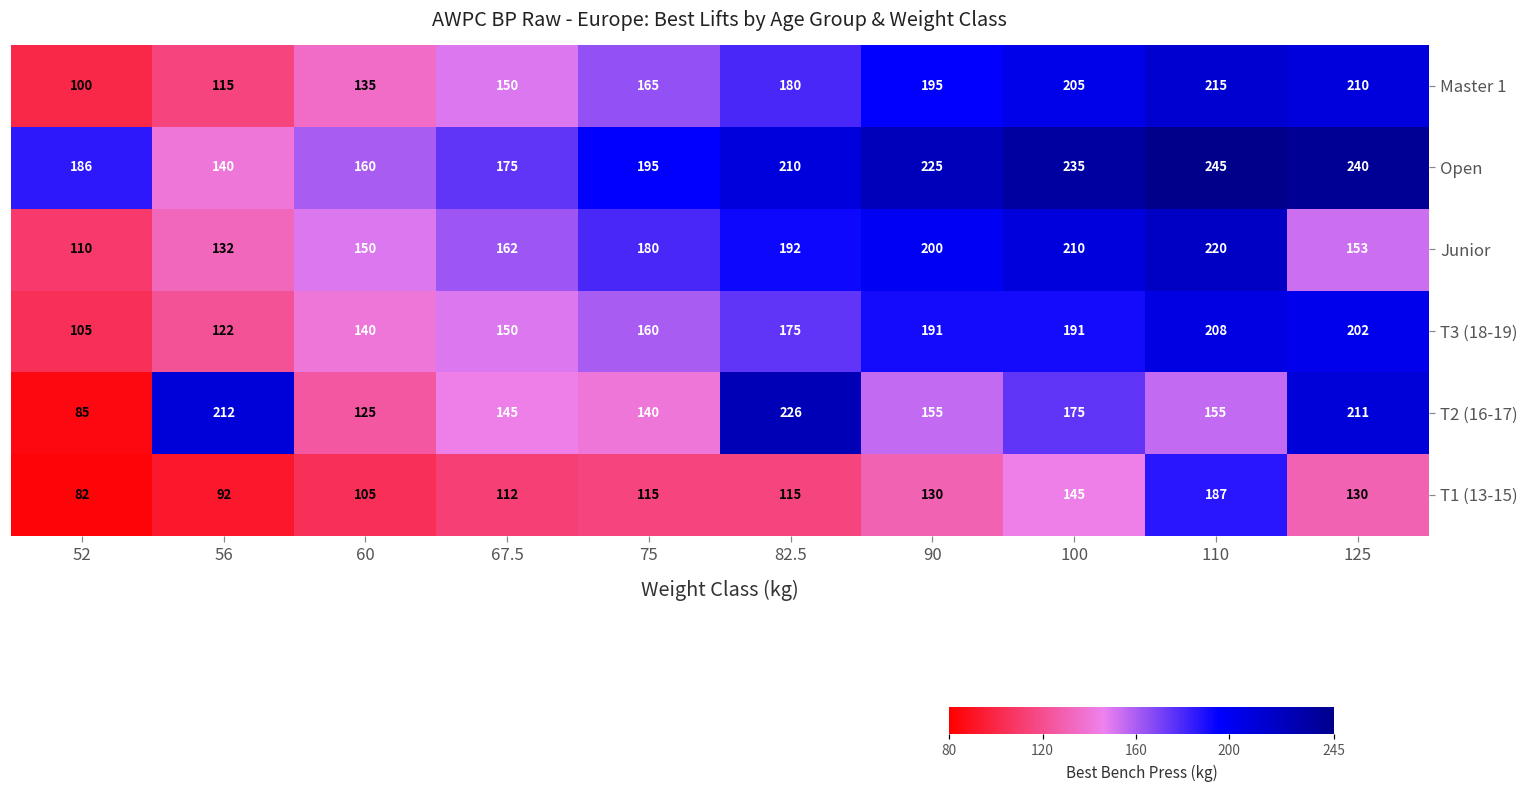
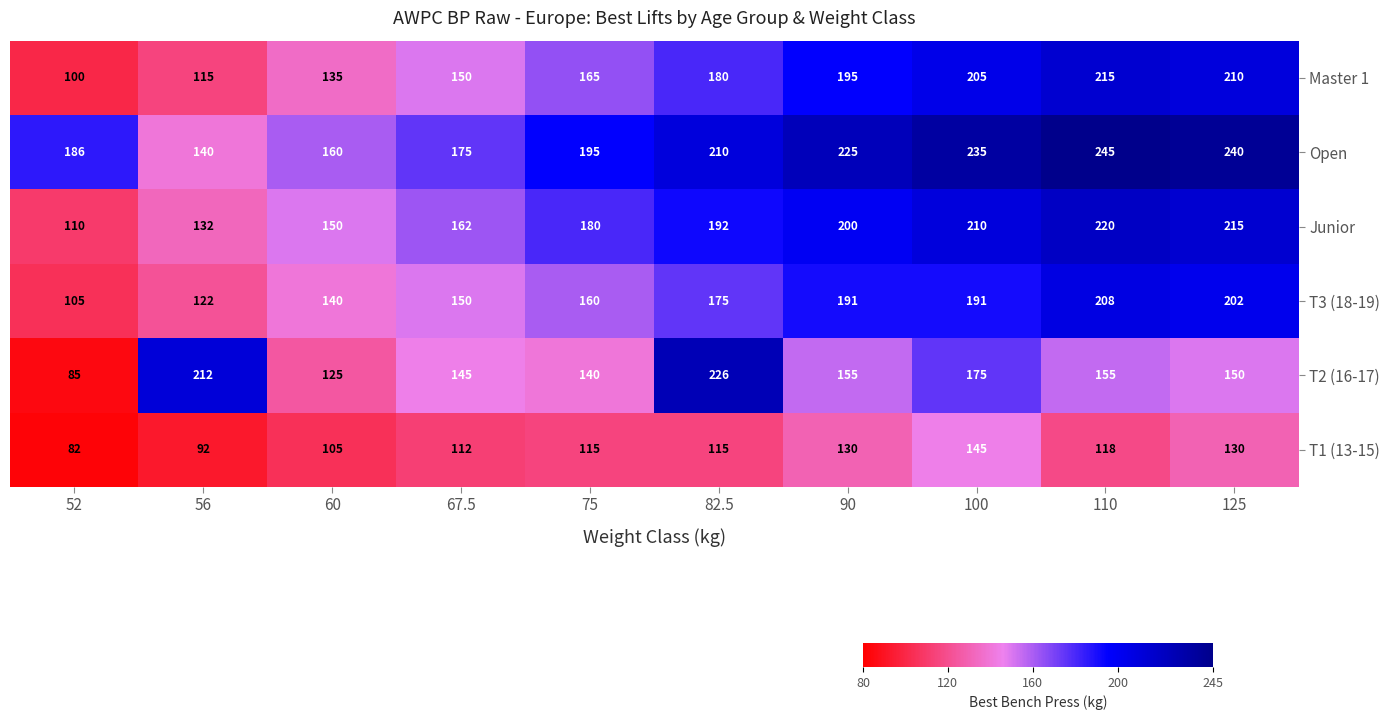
Junior, 125: 153 -> 215
T2 (16-17), 125: 211 -> 150
T1 (13-15), 110: 187 -> 118
